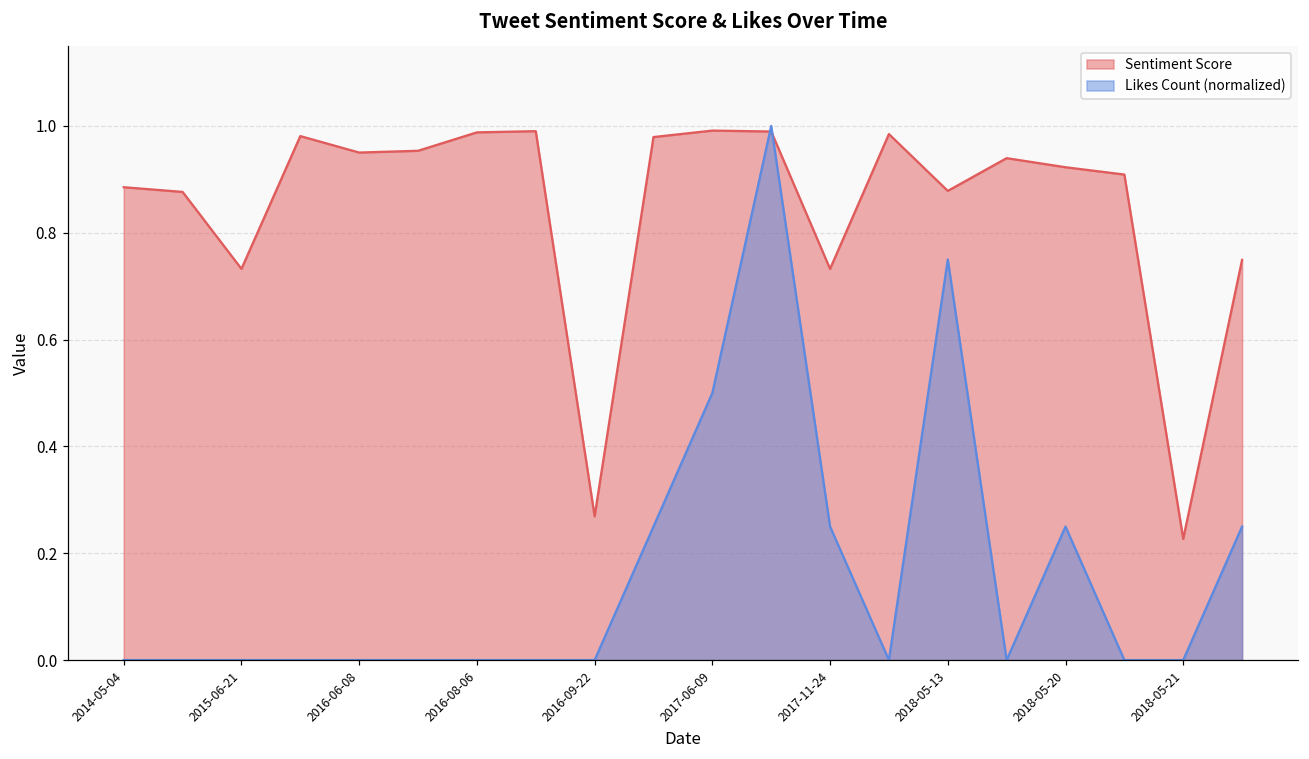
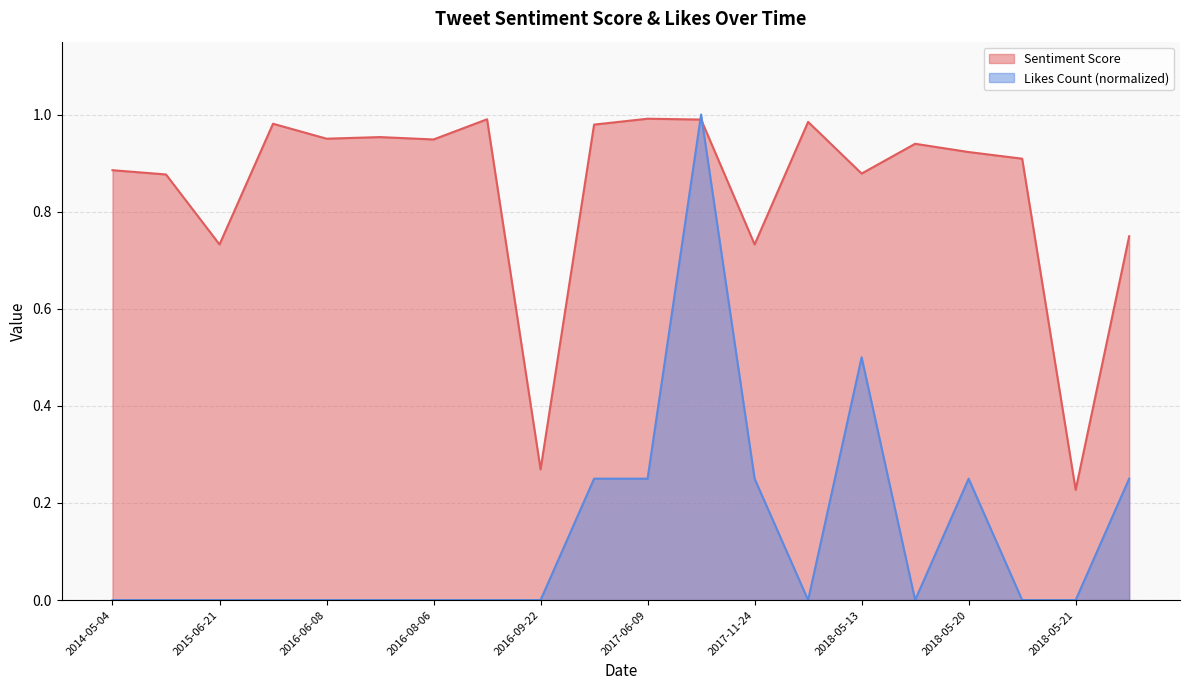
Sentiment Score, 2016-08-06: 0.99 -> 0.95
Likes Count (normalized), 2017-06-09: 0.50 -> 0.25
Likes Count (normalized), 2018-05-13: 0.75 -> 0.50
